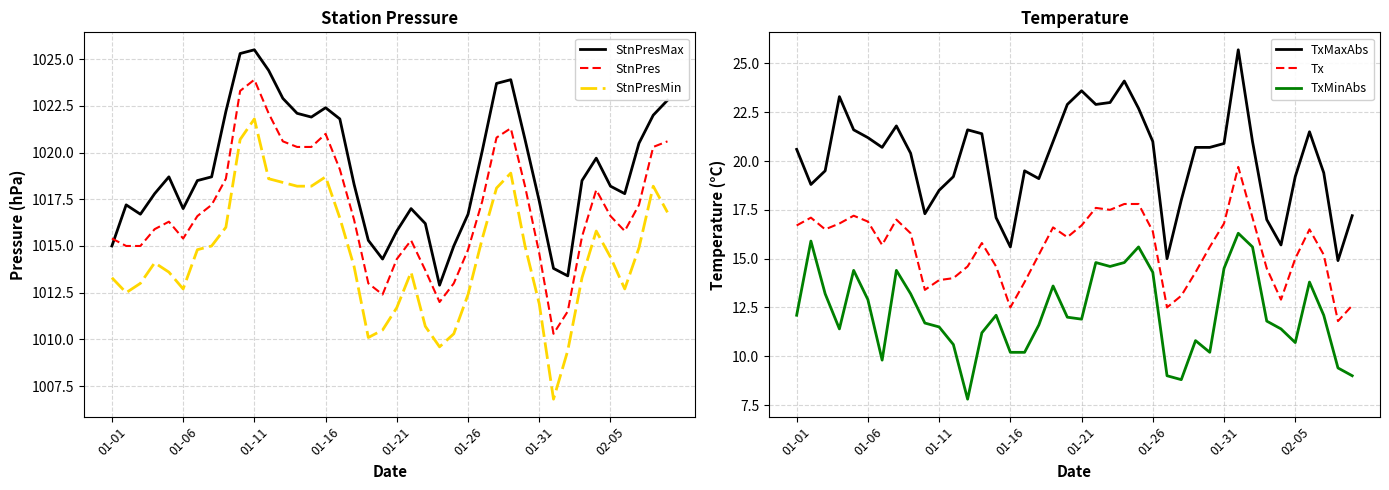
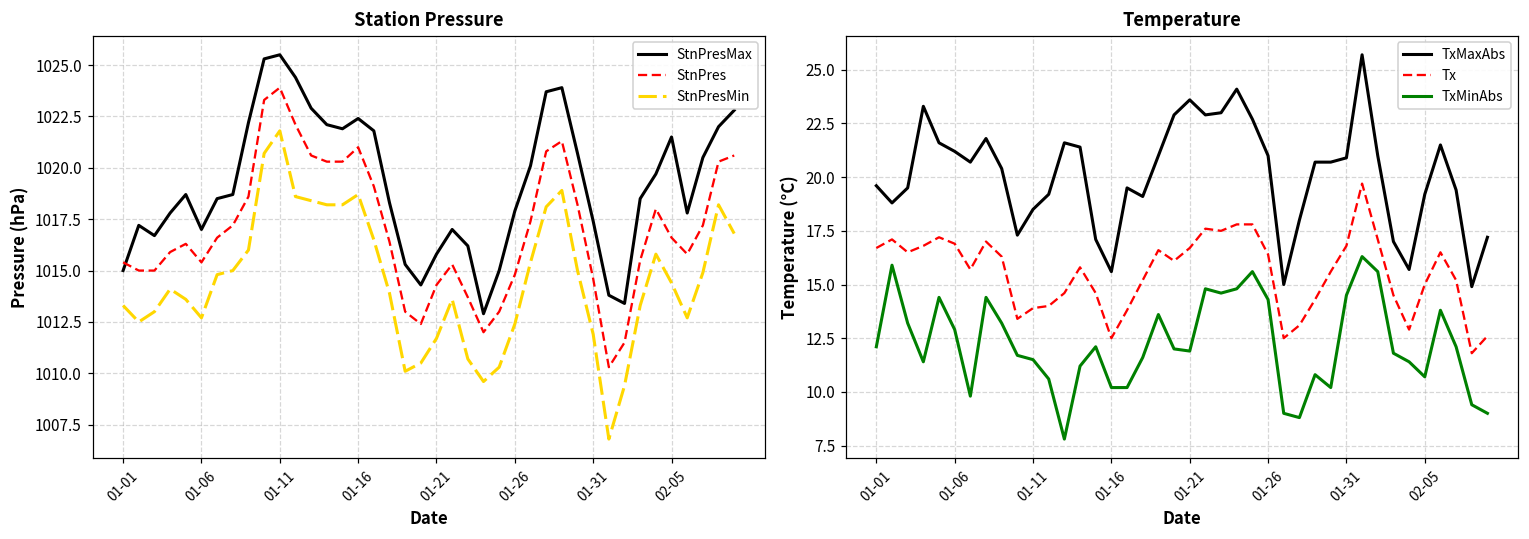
Station Pressure, StnPresMax, 01-26: 1016.7 -> 1017.9
Station Pressure, StnPresMax, 02-05: 1018.2 -> 1021.5
Temperature, TxMaxAbs, 01-01: 20.6 -> 19.6
